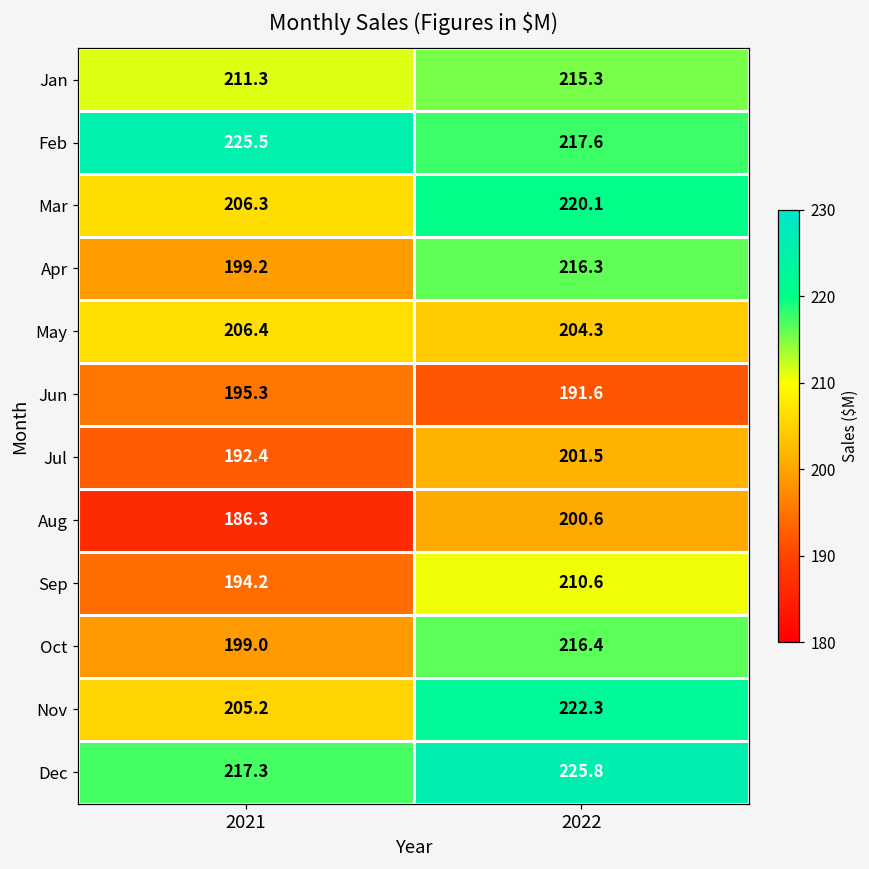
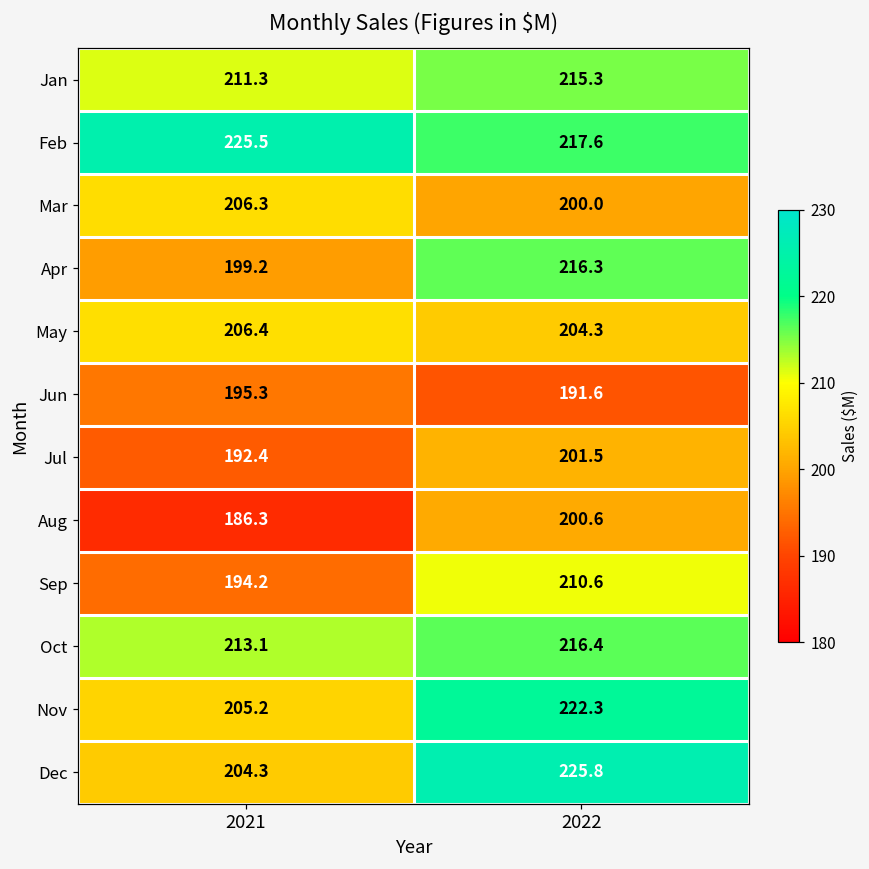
Mar, 2022: 220.1 -> 200.0
Oct, 2021: 199.0 -> 213.1
Dec, 2021: 217.3 -> 204.3
